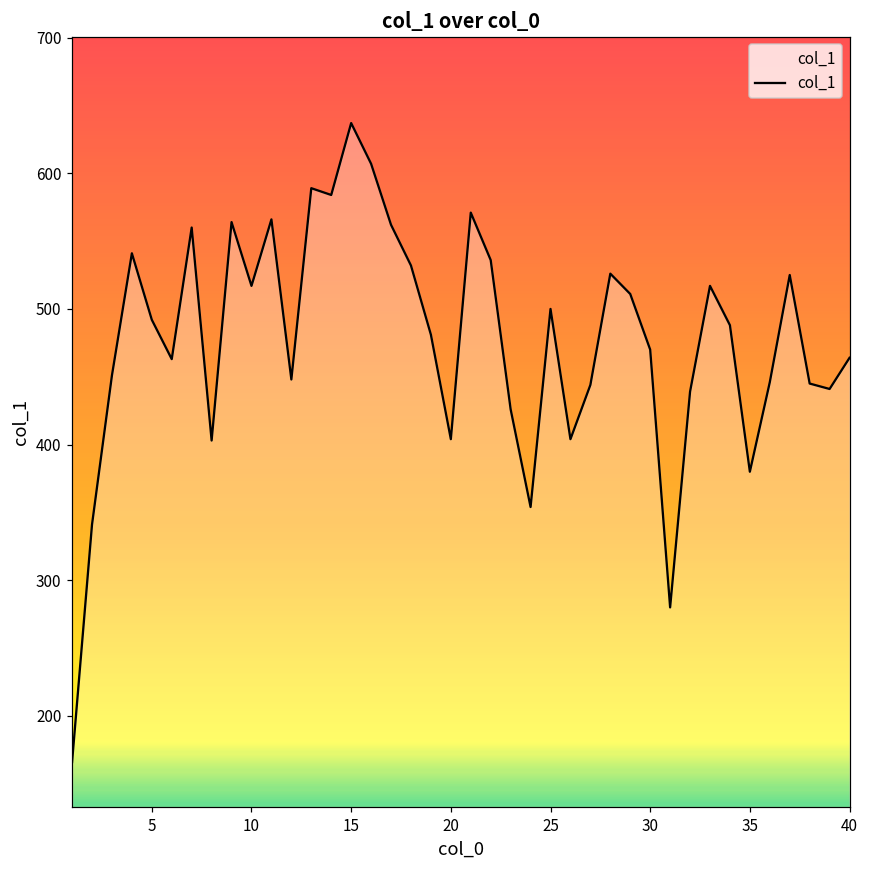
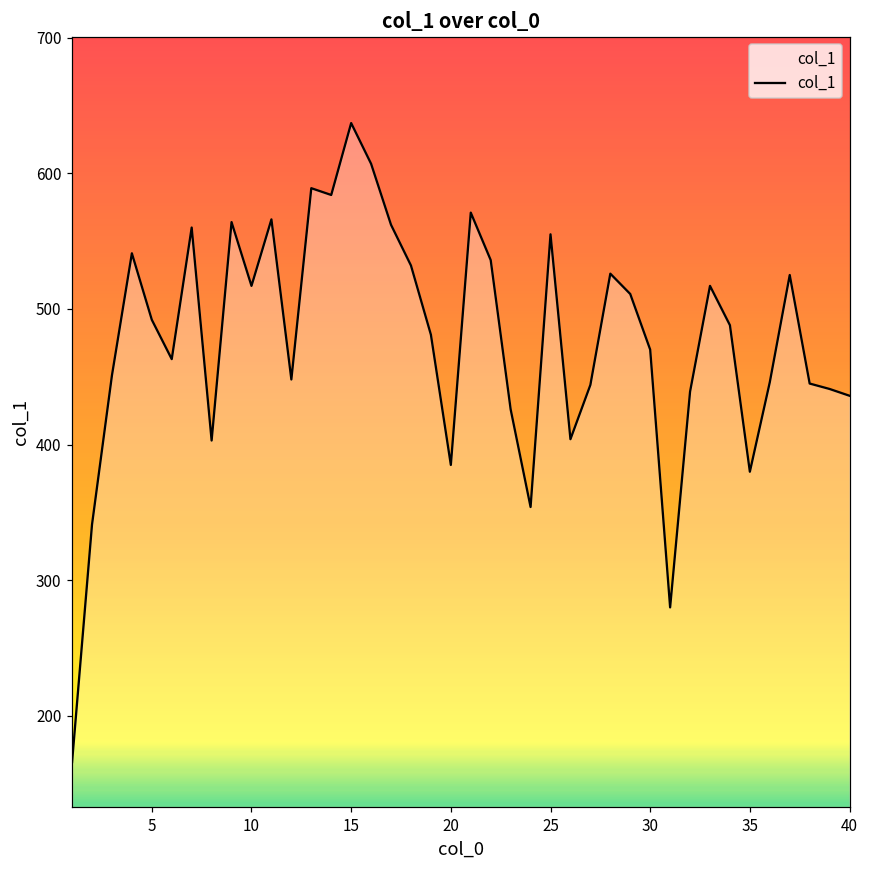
20: 404 -> 385
25: 500 -> 555
40: 464 -> 436
